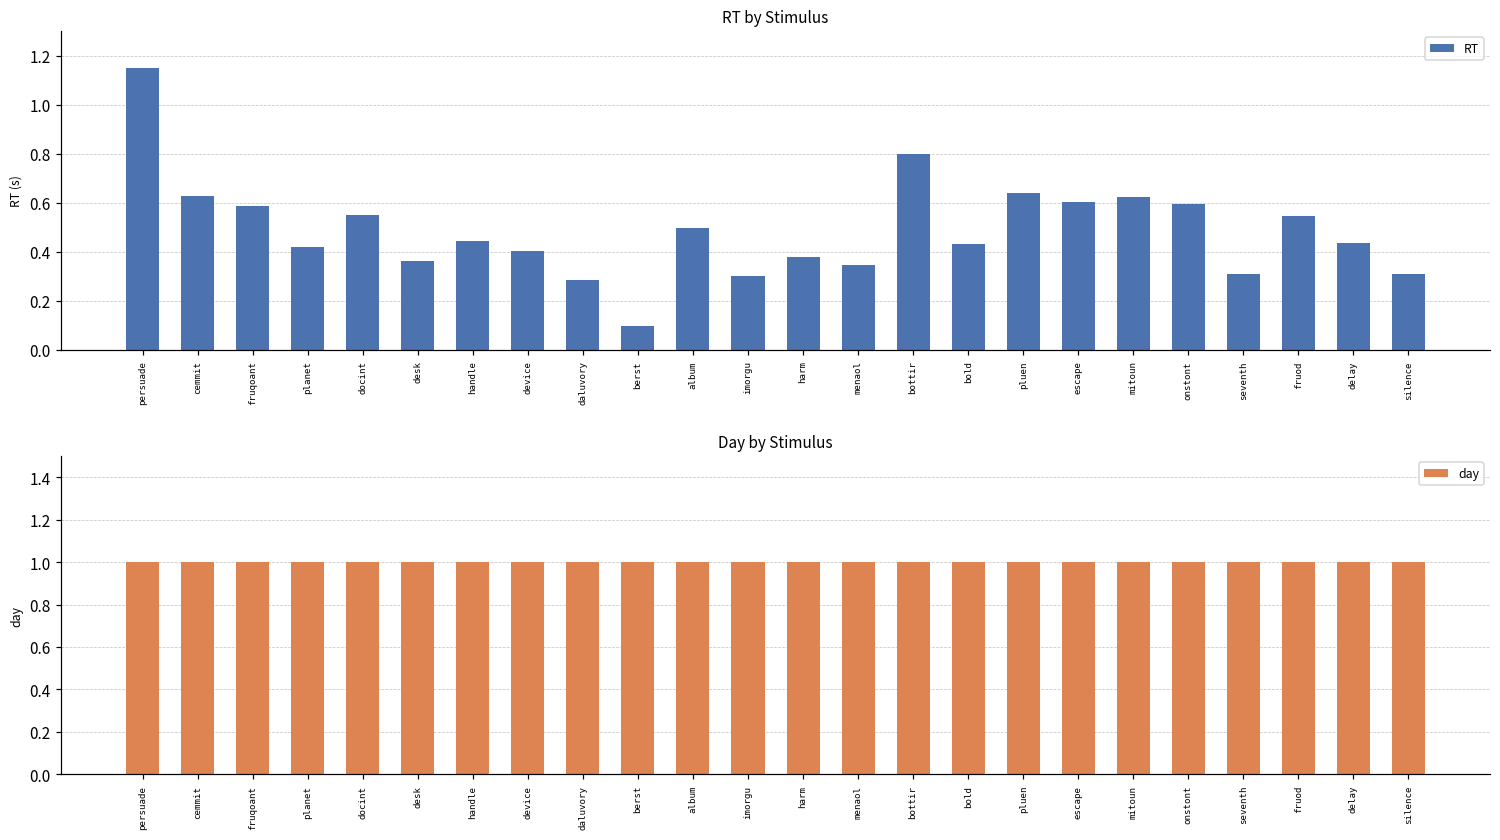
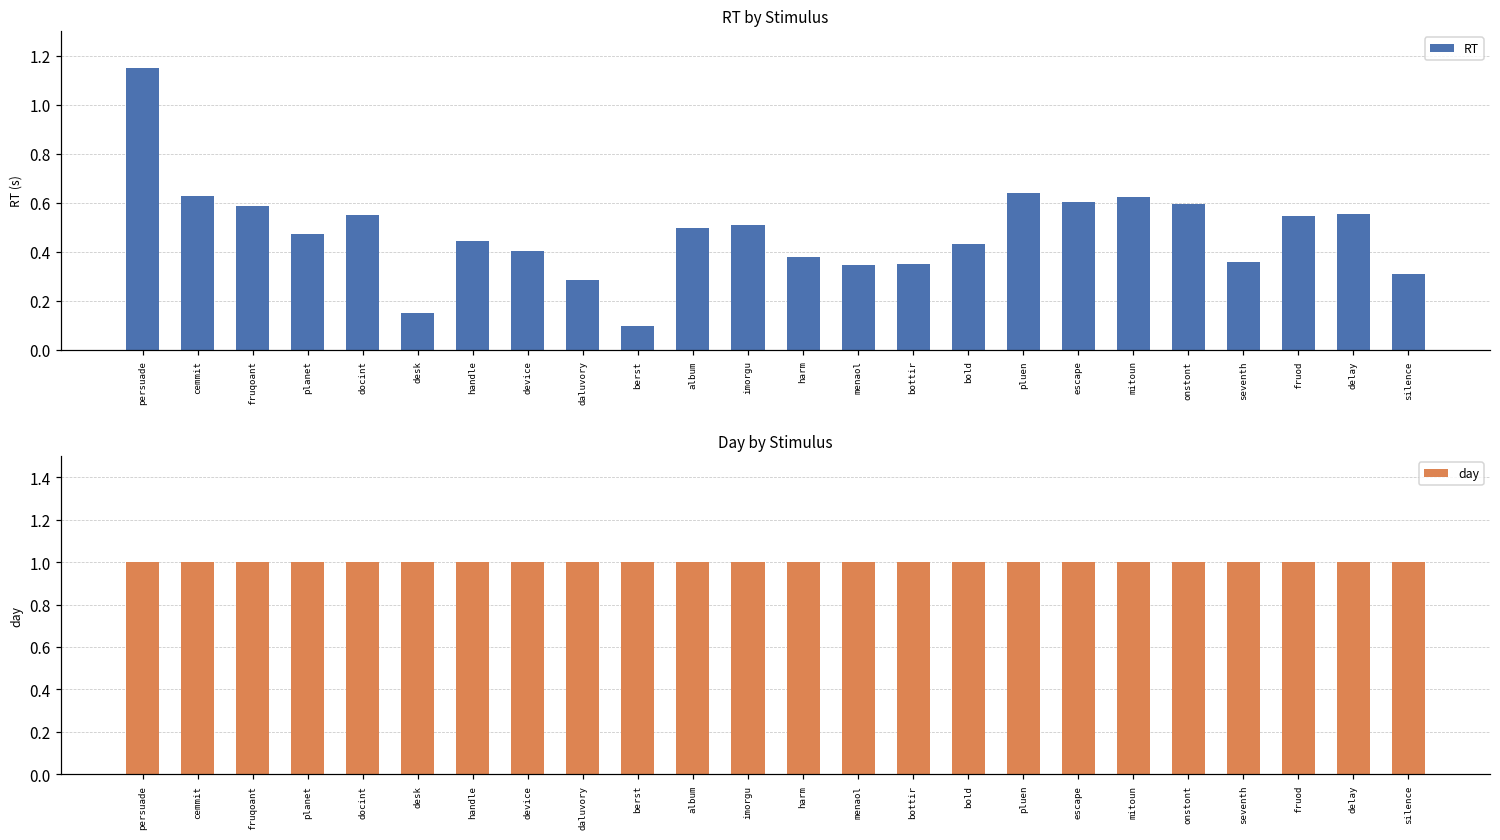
RT by Stimulus, planet: 0.42 -> 0.47
RT by Stimulus, desk: 0.36 -> 0.15
RT by Stimulus, imorgu: 0.30 -> 0.51
RT by Stimulus, bottir: 0.80 -> 0.35
RT by Stimulus, seventh: 0.31 -> 0.36
RT by Stimulus, delay: 0.43 -> 0.56
